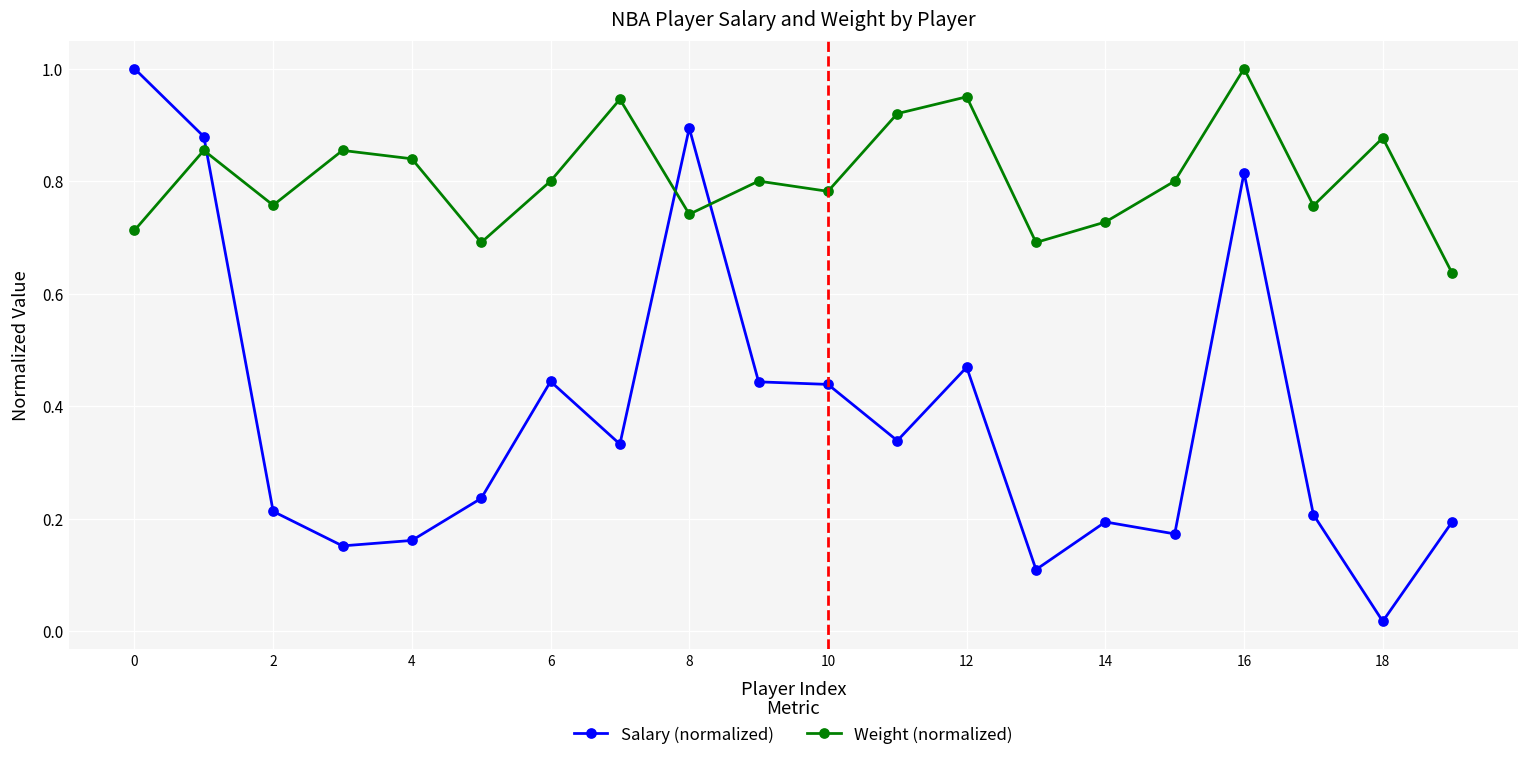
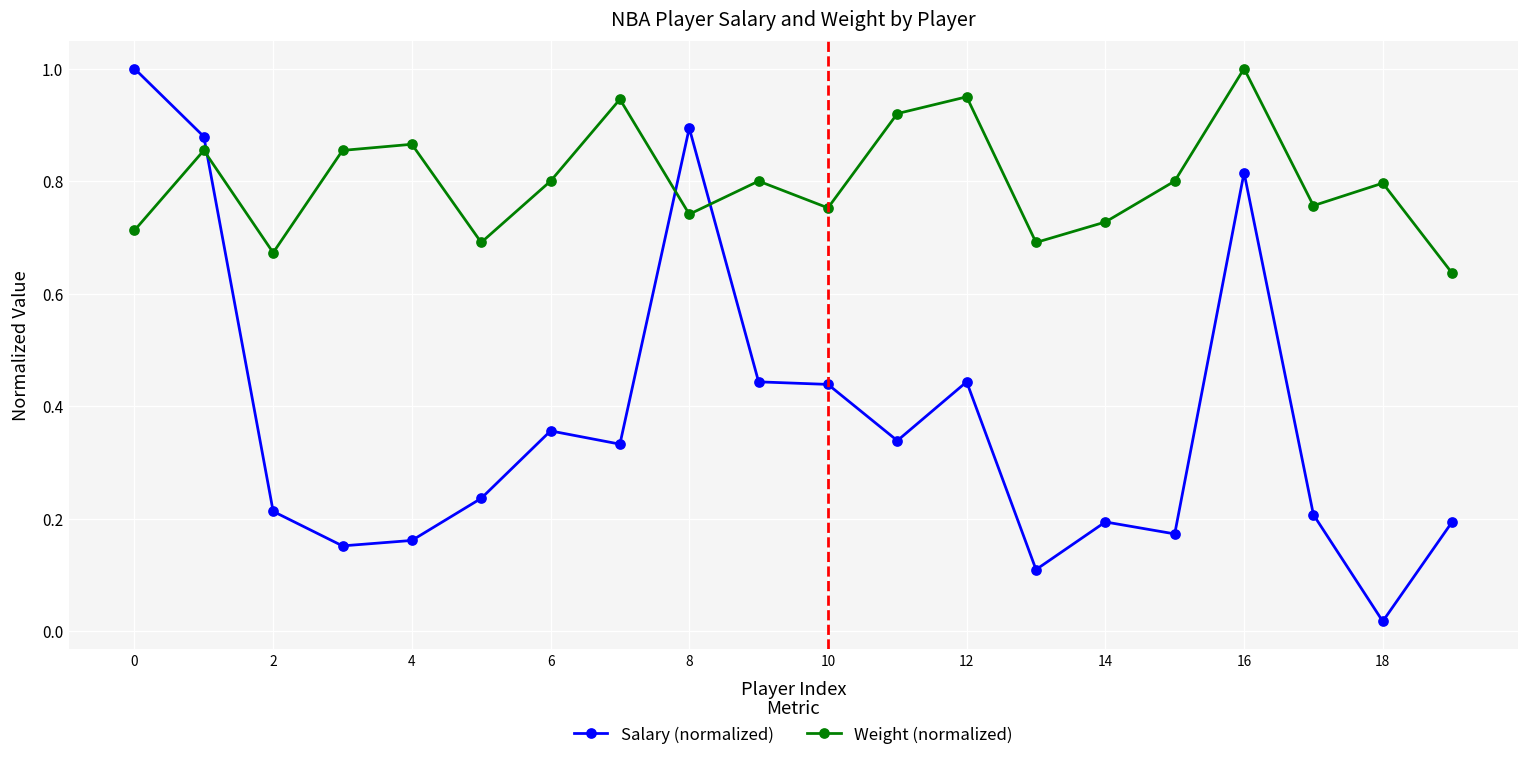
Weight (normalized), 2: 0.76 -> 0.67
Weight (normalized), 4: 0.84 -> 0.87
Salary (normalized), 6: 0.44 -> 0.36
Weight (normalized), 10: 0.78 -> 0.75
Salary (normalized), 12: 0.47 -> 0.44
Weight (normalized), 18: 0.88 -> 0.80
